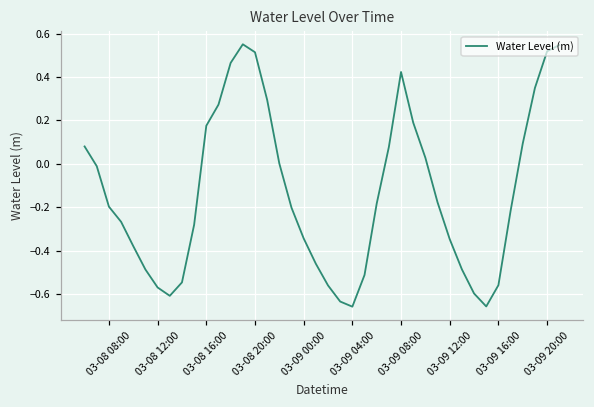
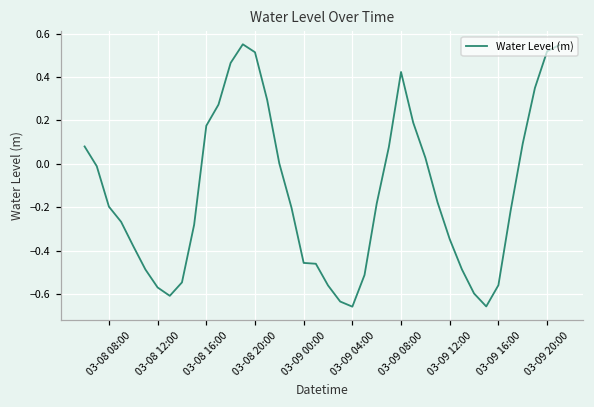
03-09 00:00: -0.34 -> -0.46
